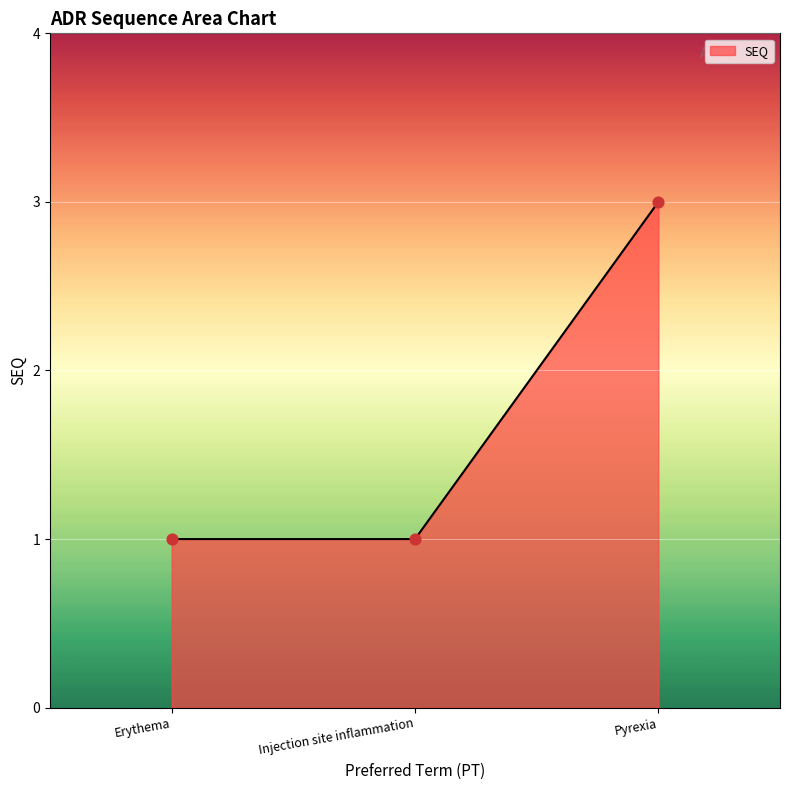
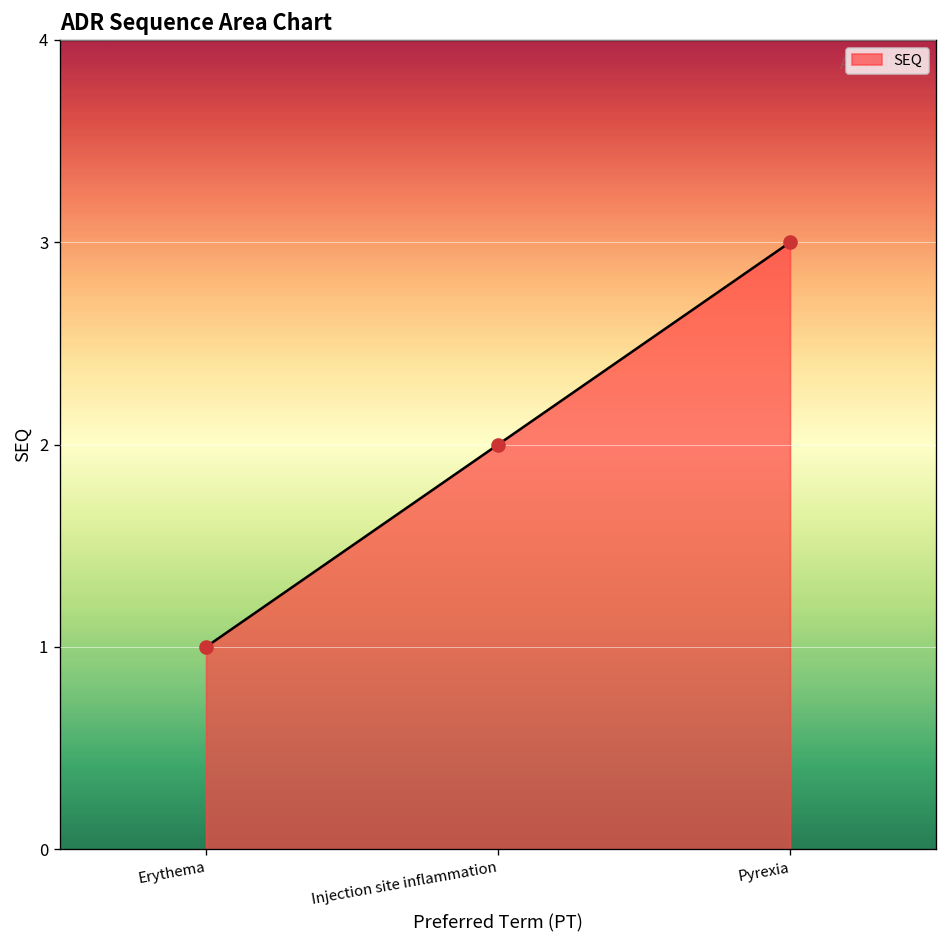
Injection site inflammation: 1 -> 2
